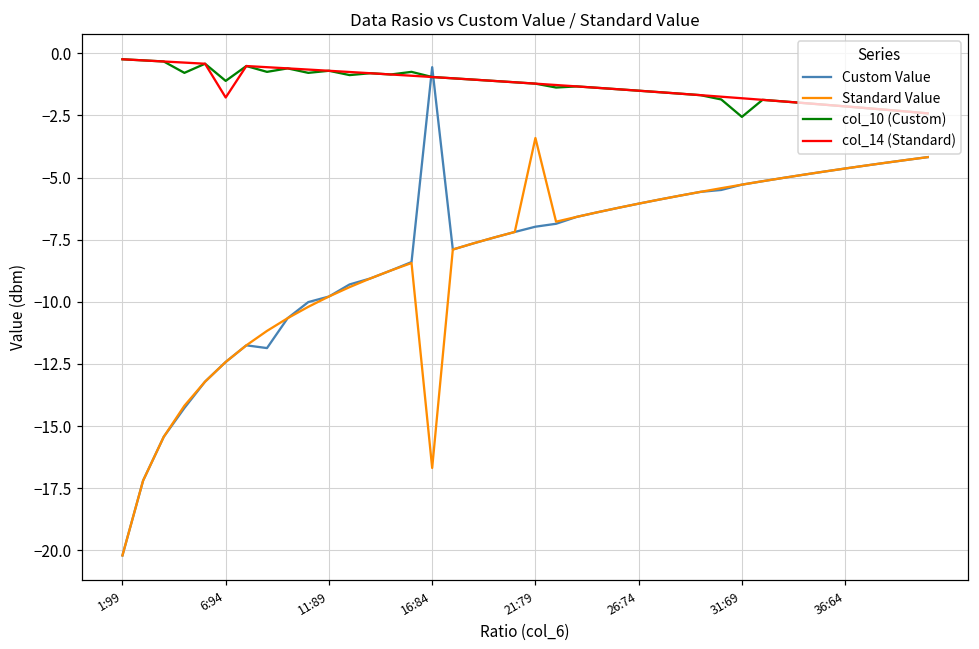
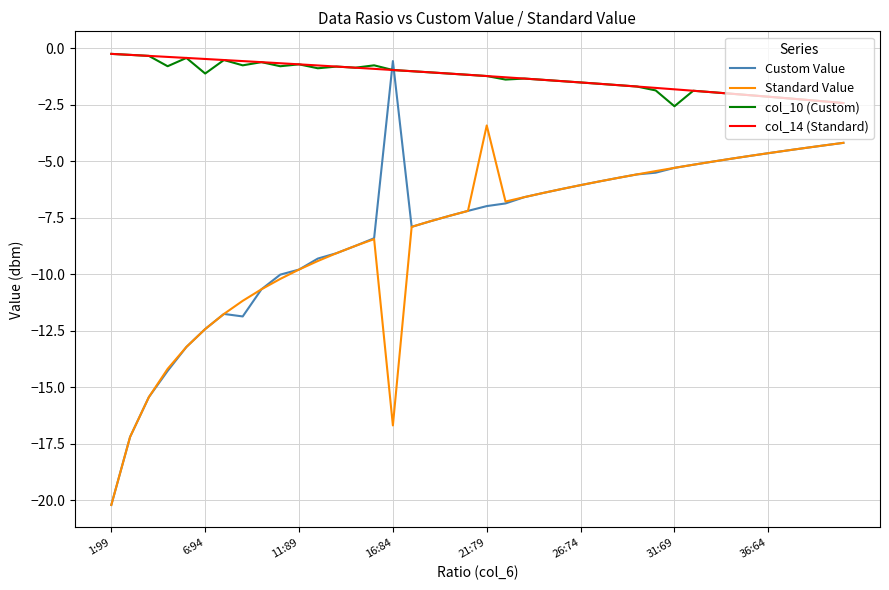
col_14 (Standard), 6:94: -1.8 -> -0.5
